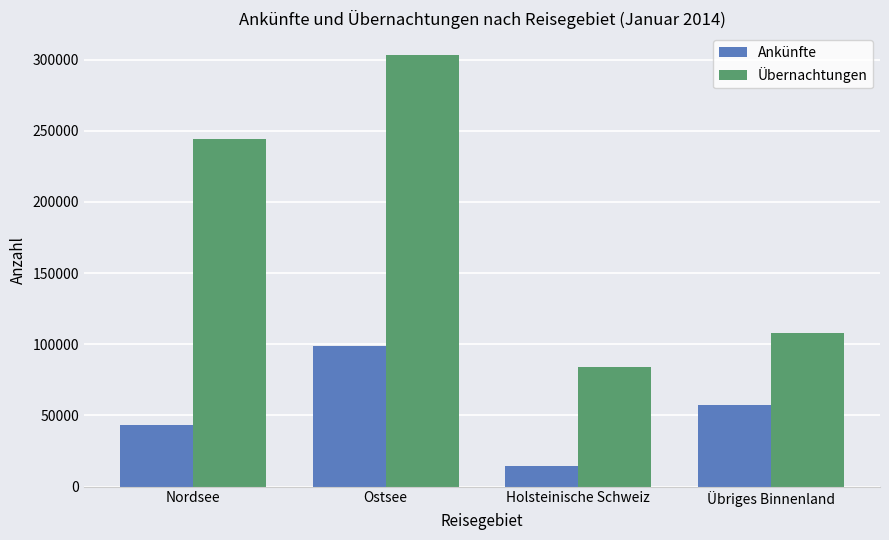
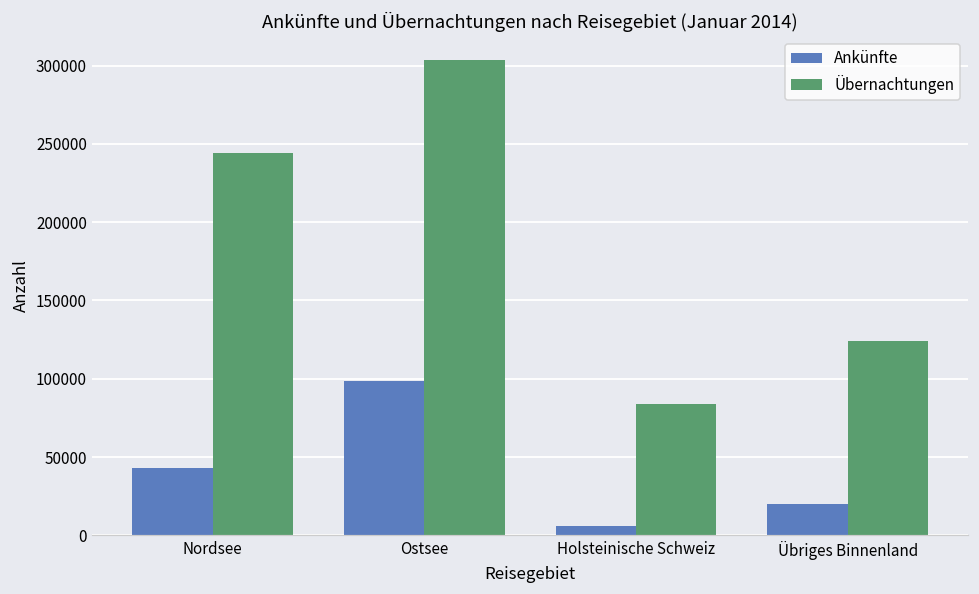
Ankünfte, Holsteinische Schweiz: 14000 -> 6000
Ankünfte, Übriges Binnenland: 57000 -> 20000
Übernachtungen, Übriges Binnenland: 108000 -> 124000
